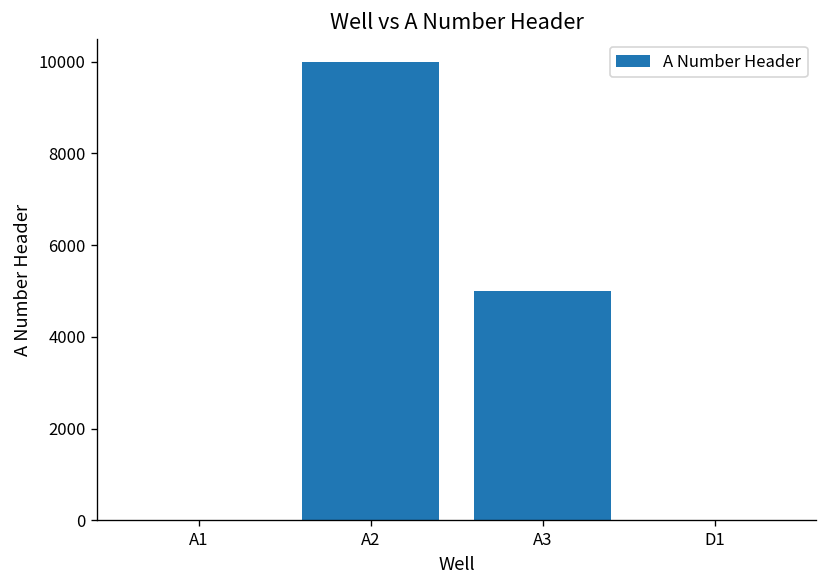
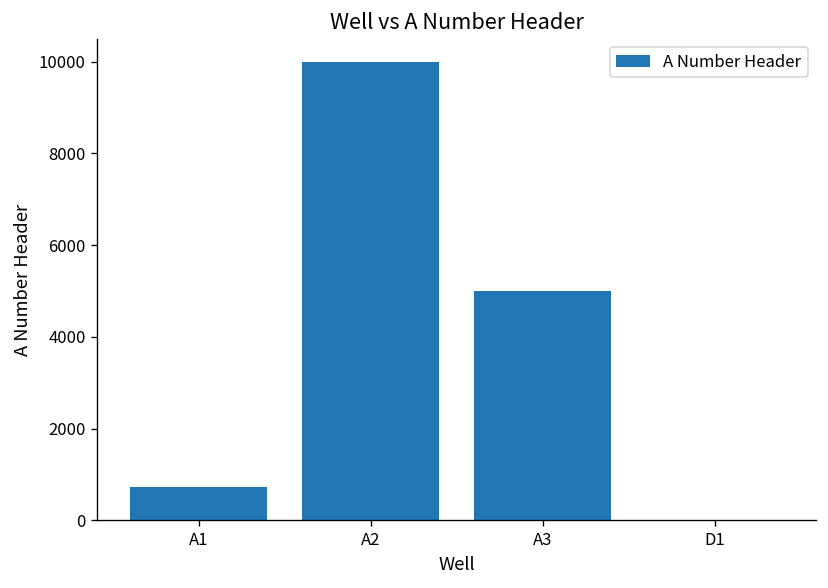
A1: 0 -> 700
